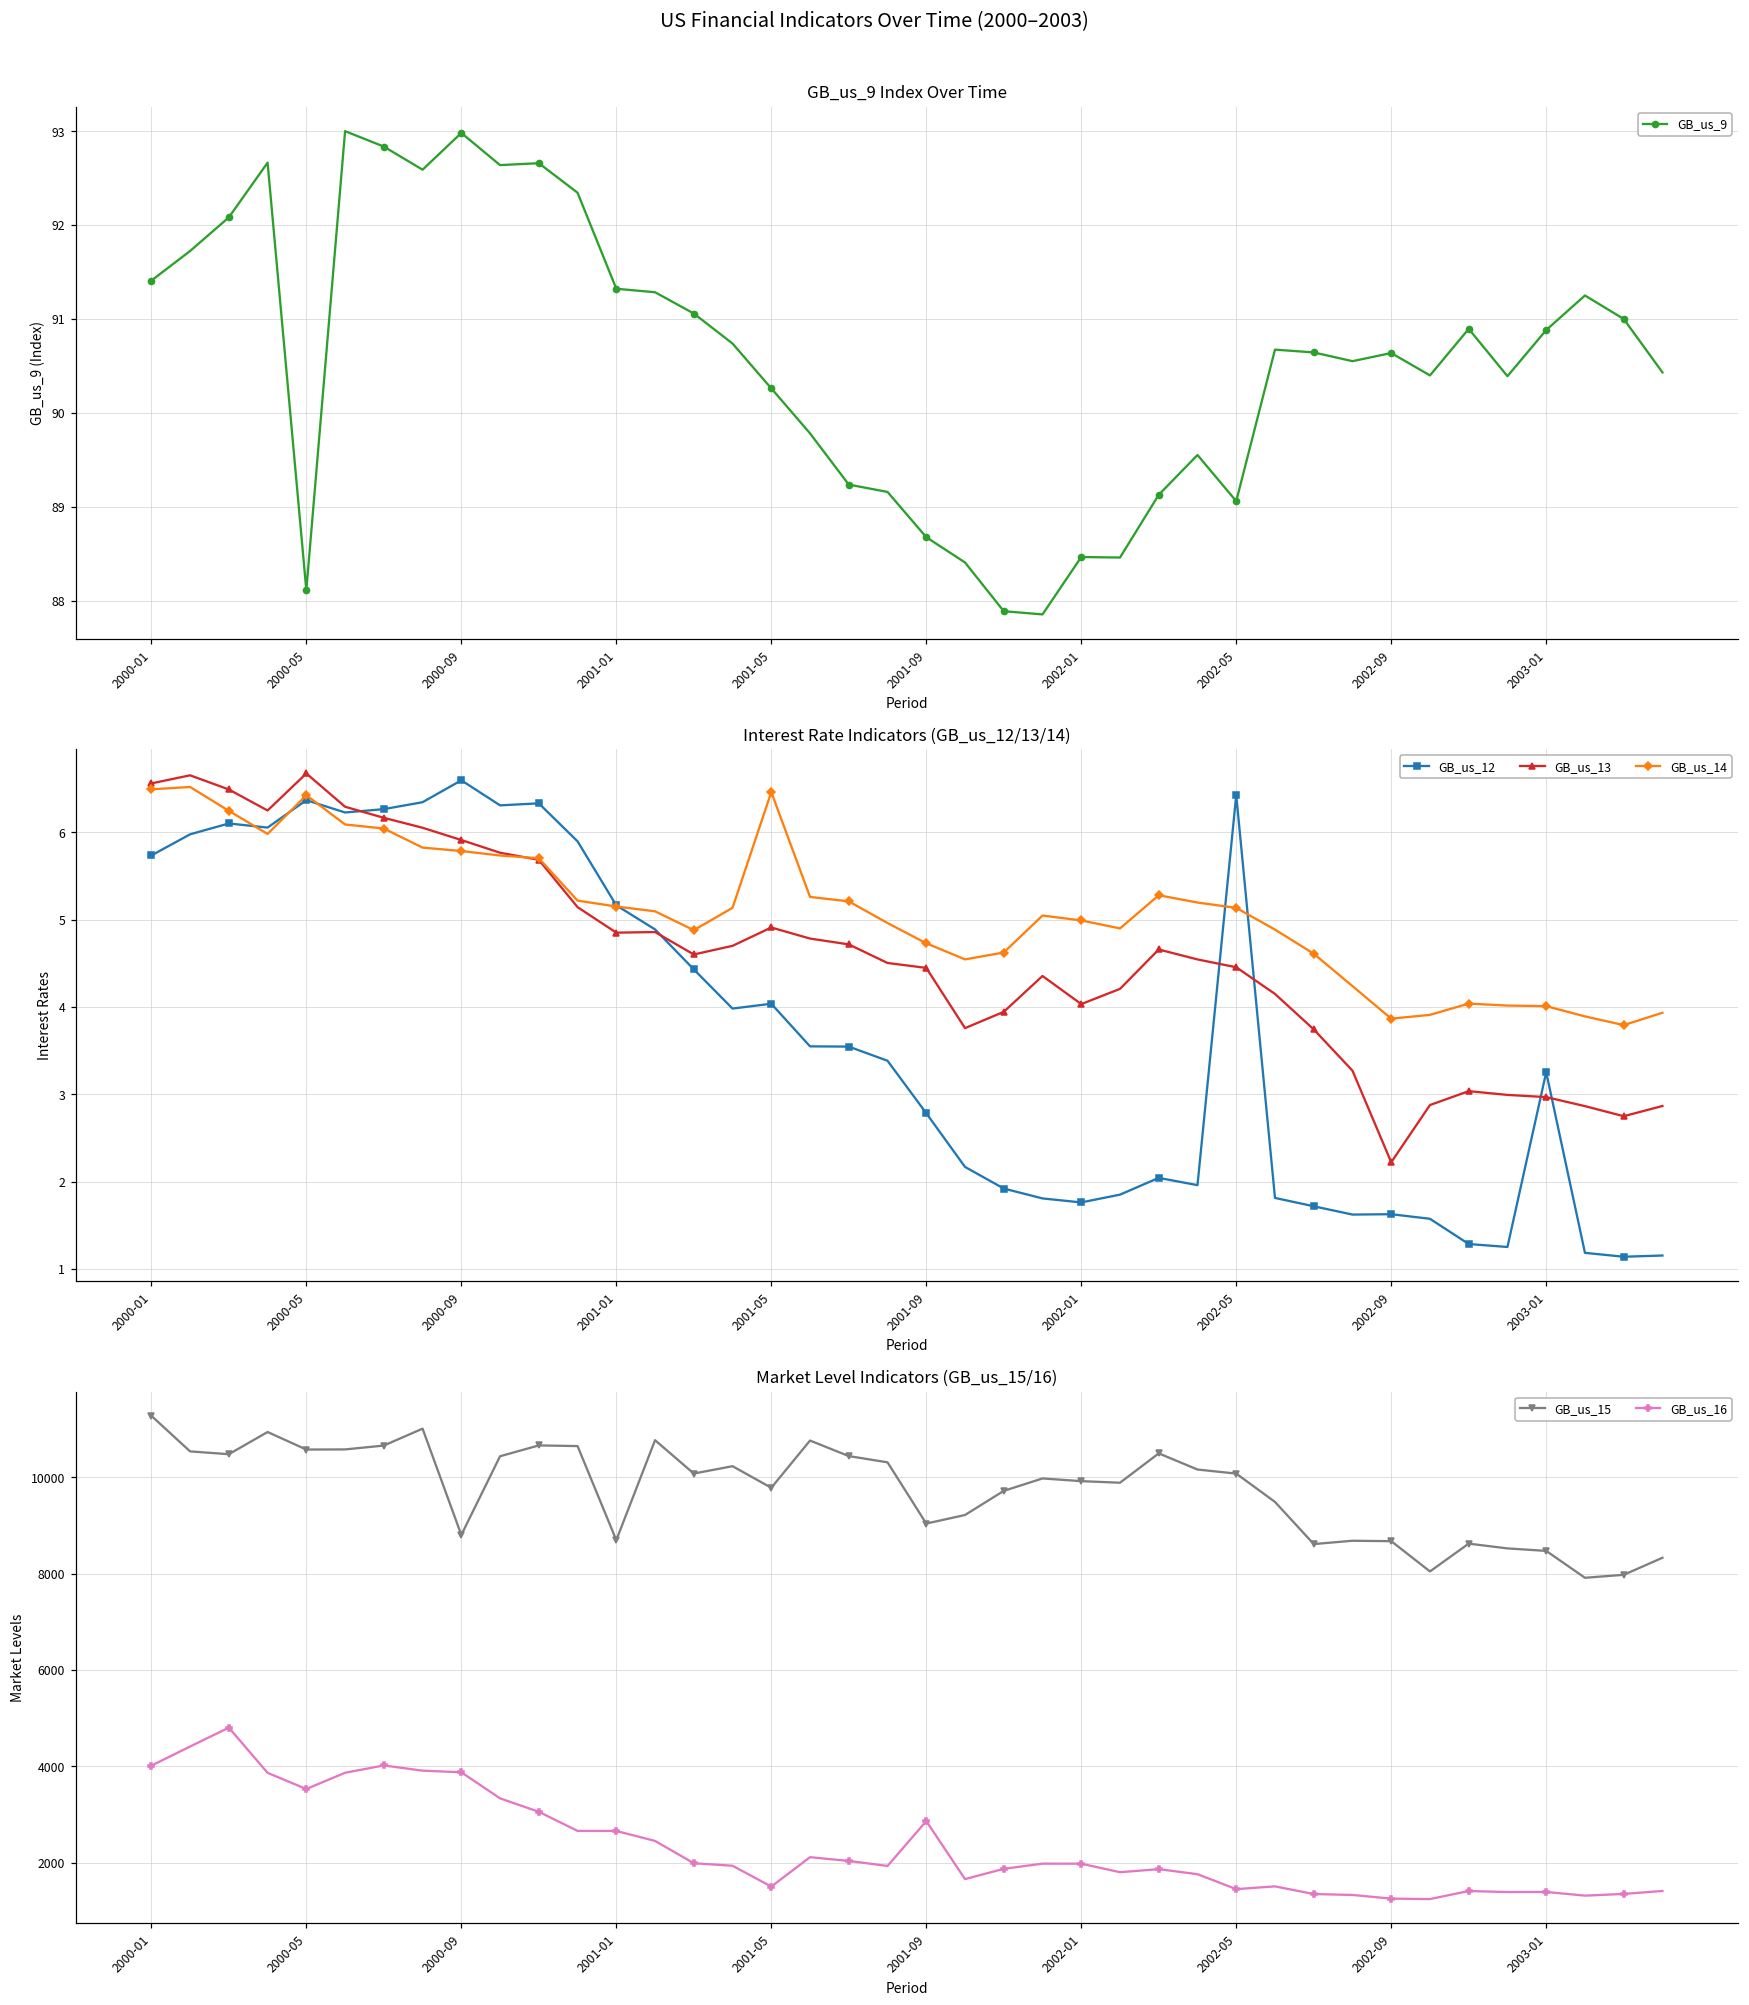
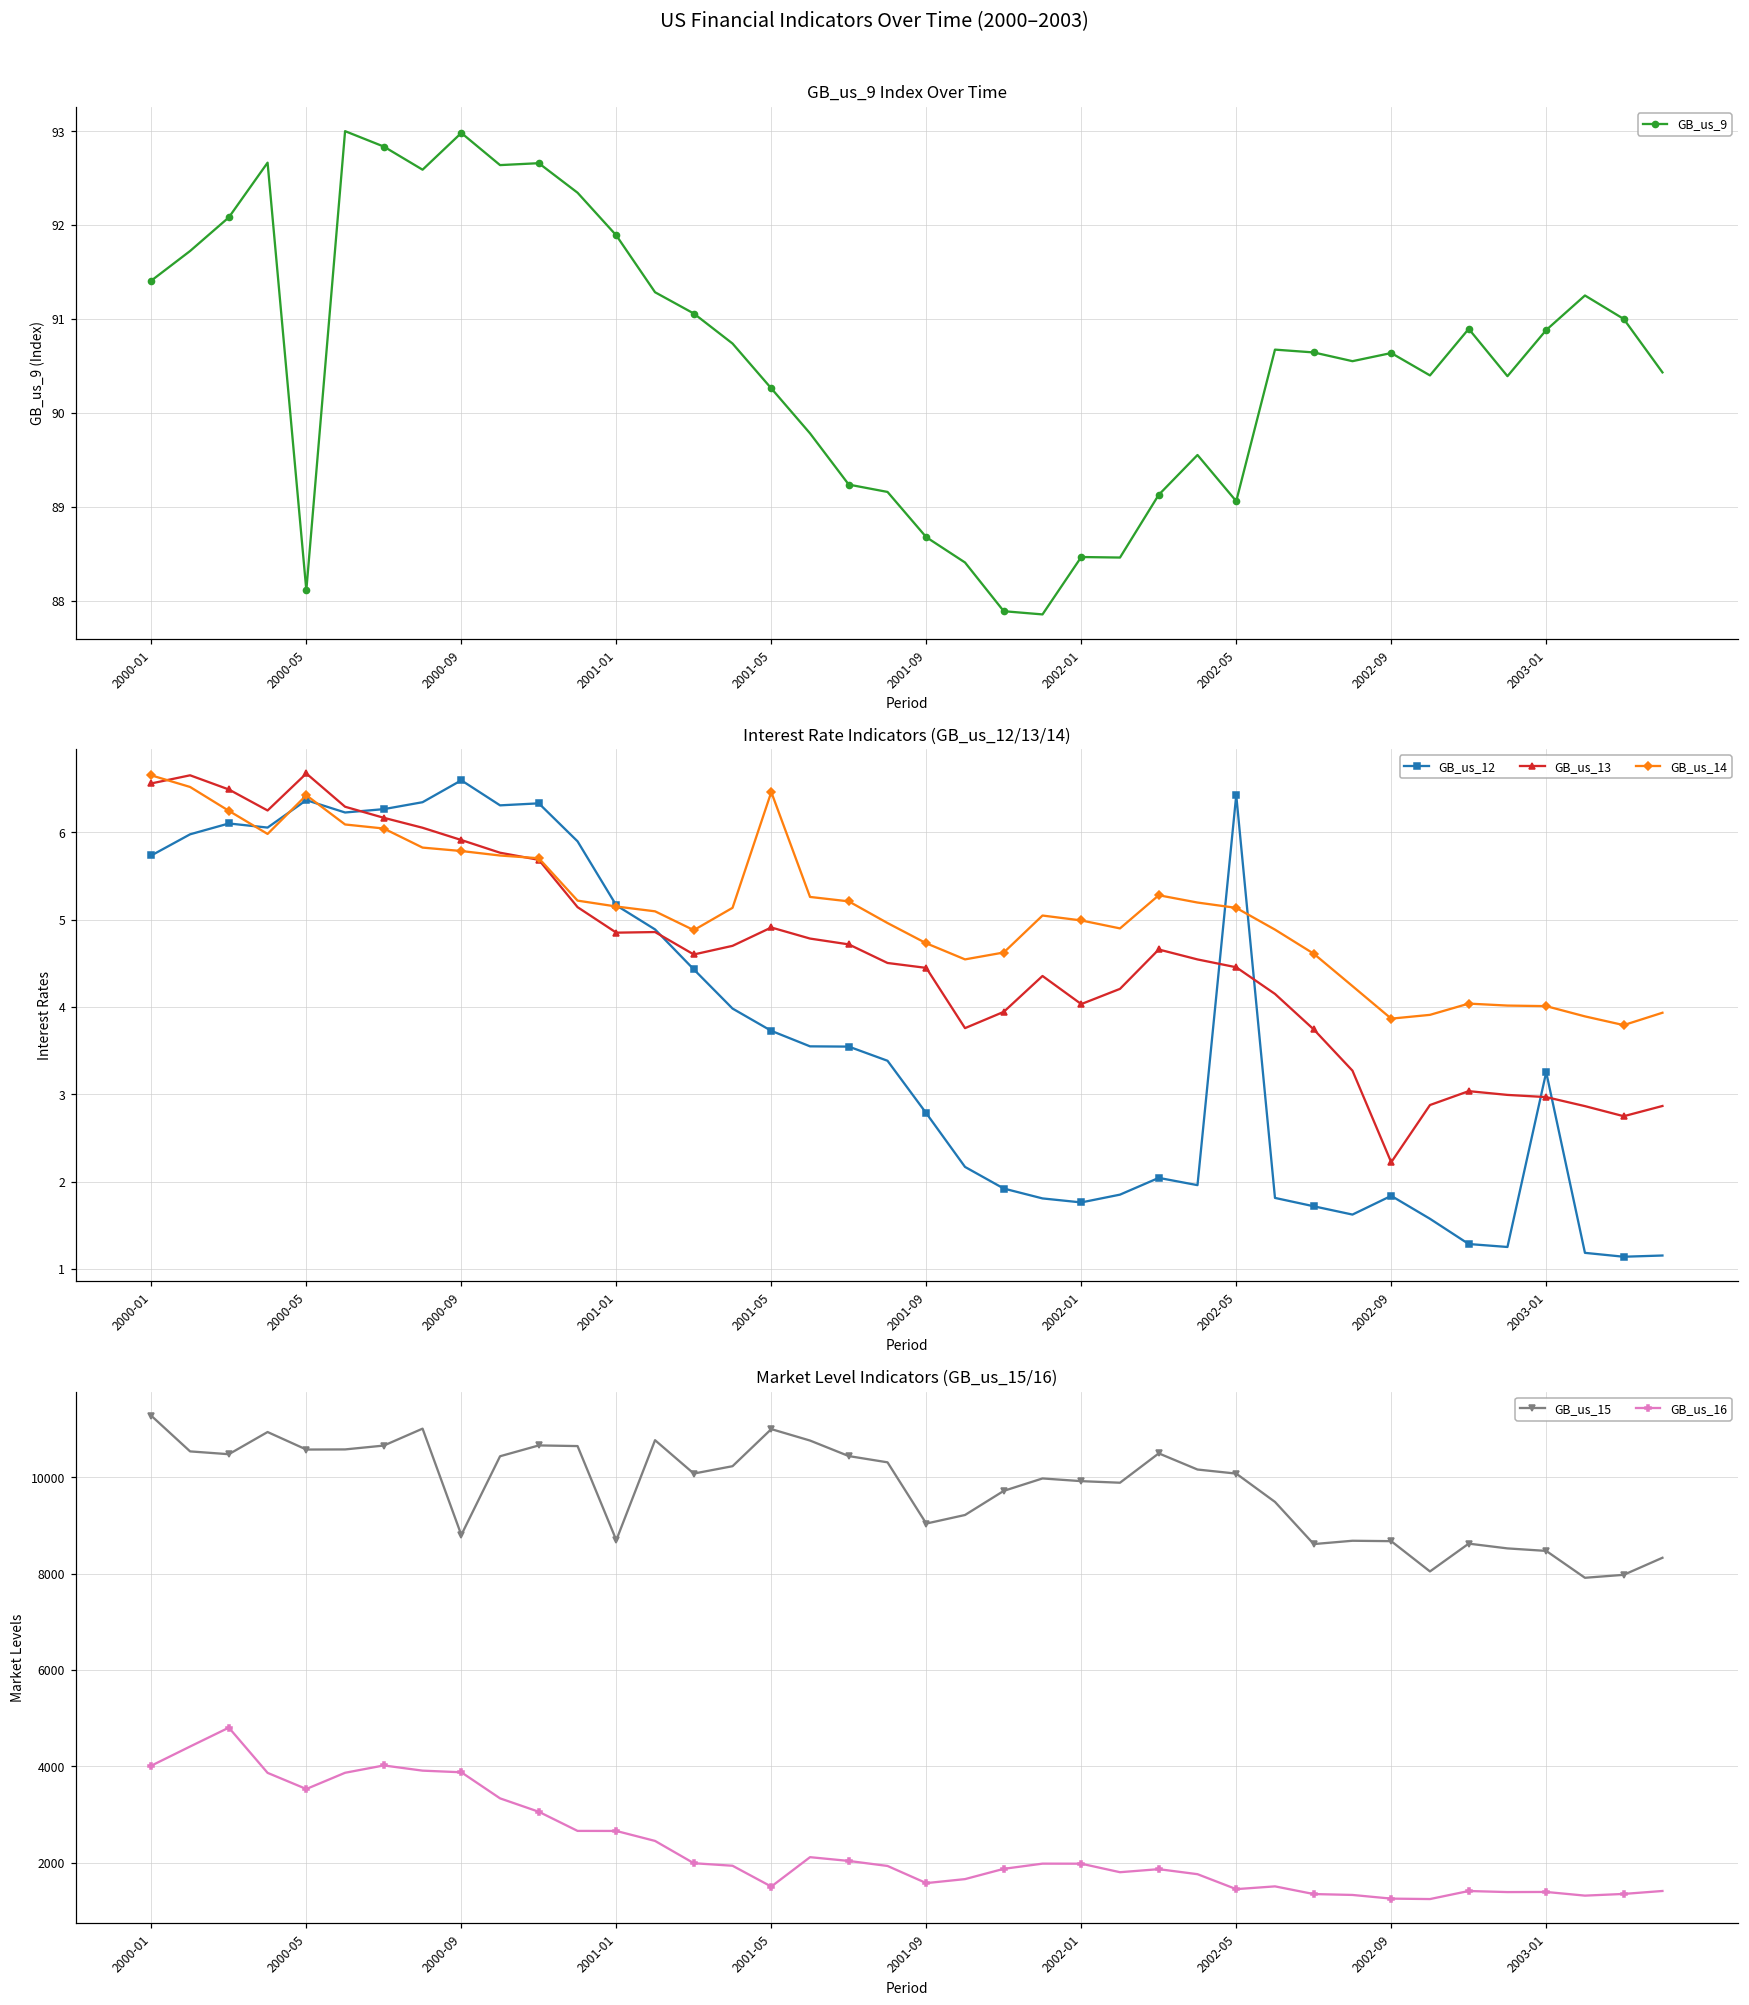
GB_us_9 Index Over Time, 2001-01: 91.3 -> 91.9
Interest Rate Indicators (GB_us_12/13/14), GB_us_14, 2000-01: 6.5 -> 6.7
Interest Rate Indicators (GB_us_12/13/14), GB_us_12, 2001-05: 4.0 -> 3.7
Interest Rate Indicators (GB_us_12/13/14), GB_us_12, 2002-09: 1.6 -> 1.8
Market Level Indicators (GB_us_15/16), GB_us_15, 2001-05: 9800 -> 11000
Market Level Indicators (GB_us_15/16), GB_us_16, 2001-09: 2900 -> 1600
